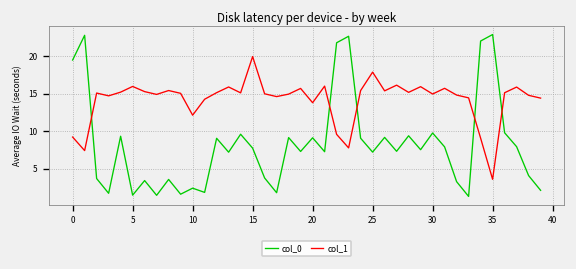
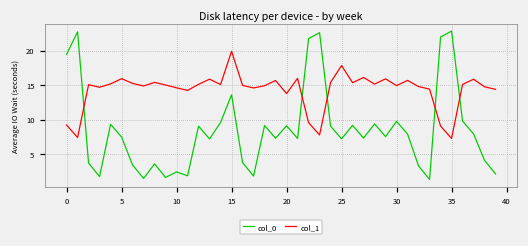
col_0, 5: 1 -> 7
col_1, 10: 12 -> 15
col_0, 15: 8 -> 14
col_1, 35: 4 -> 7
